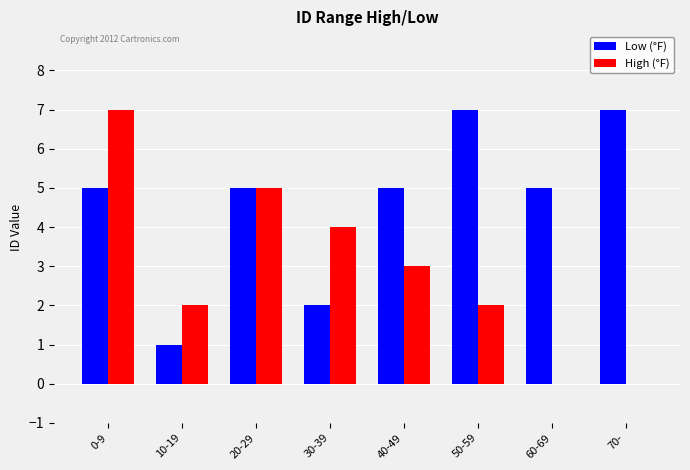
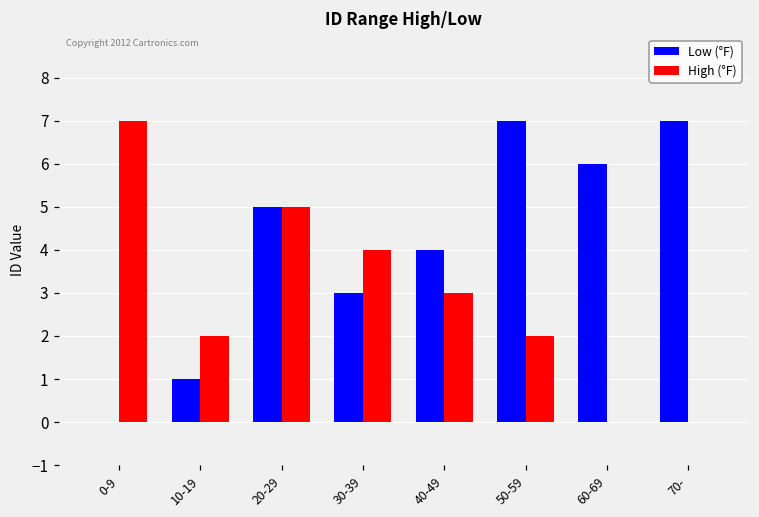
Low (°F), 0-9: 5 -> 0
Low (°F), 30-39: 2 -> 3
Low (°F), 40-49: 5 -> 4
Low (°F), 60-69: 5 -> 6
